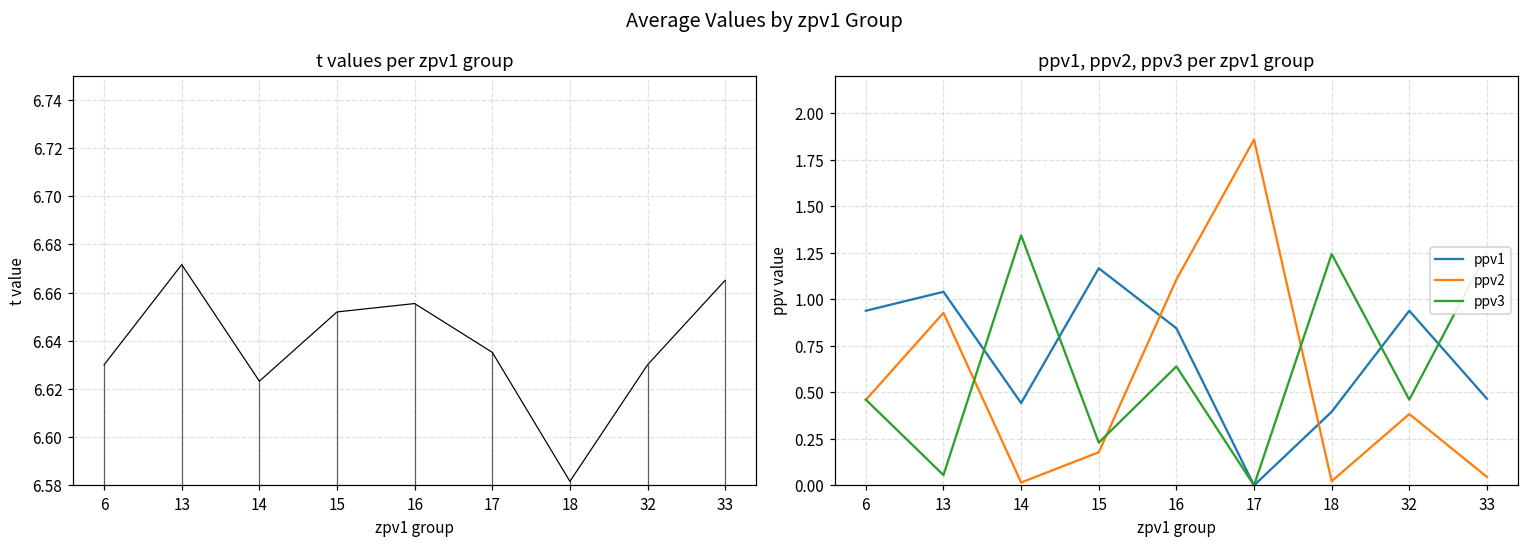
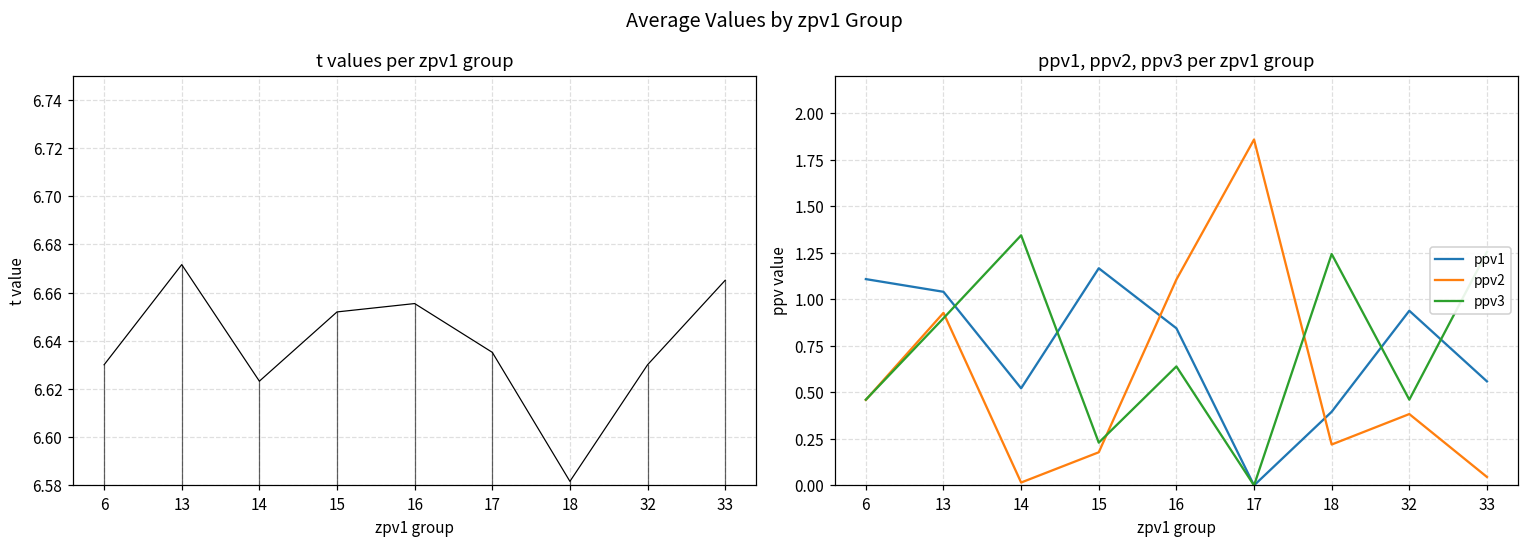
ppv1, ppv2, ppv3 per zpv1 group, ppv1, 6: 0.94 -> 1.11
ppv1, ppv2, ppv3 per zpv1 group, ppv3, 13: 0.06 -> 0.90
ppv1, ppv2, ppv3 per zpv1 group, ppv1, 14: 0.44 -> 0.52
ppv1, ppv2, ppv3 per zpv1 group, ppv2, 18: 0.02 -> 0.22
ppv1, ppv2, ppv3 per zpv1 group, ppv1, 33: 0.47 -> 0.56
